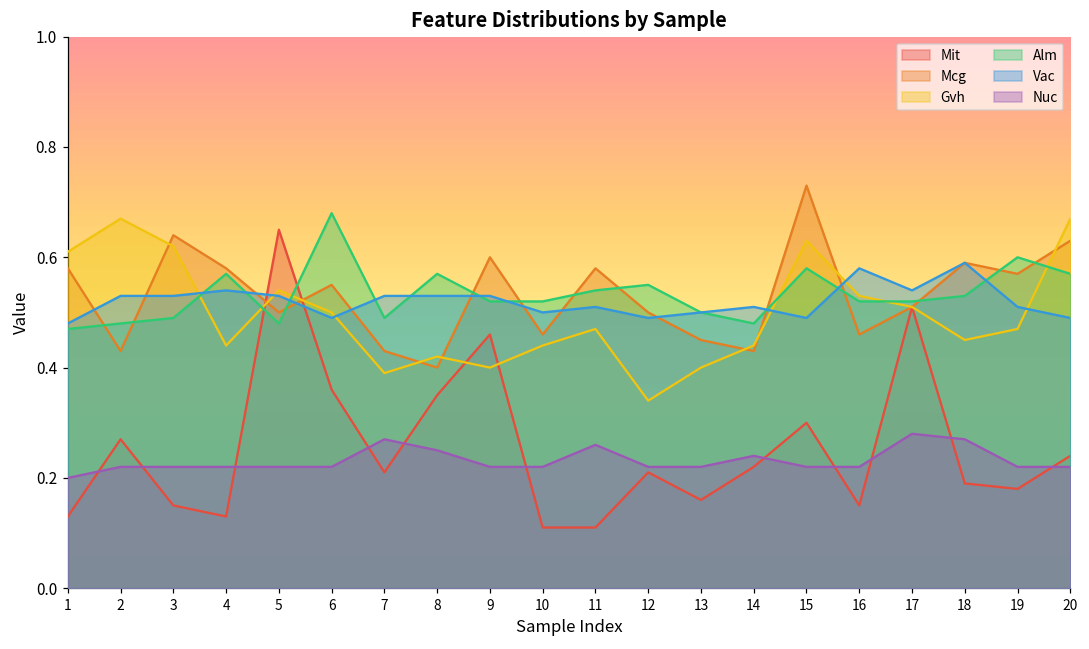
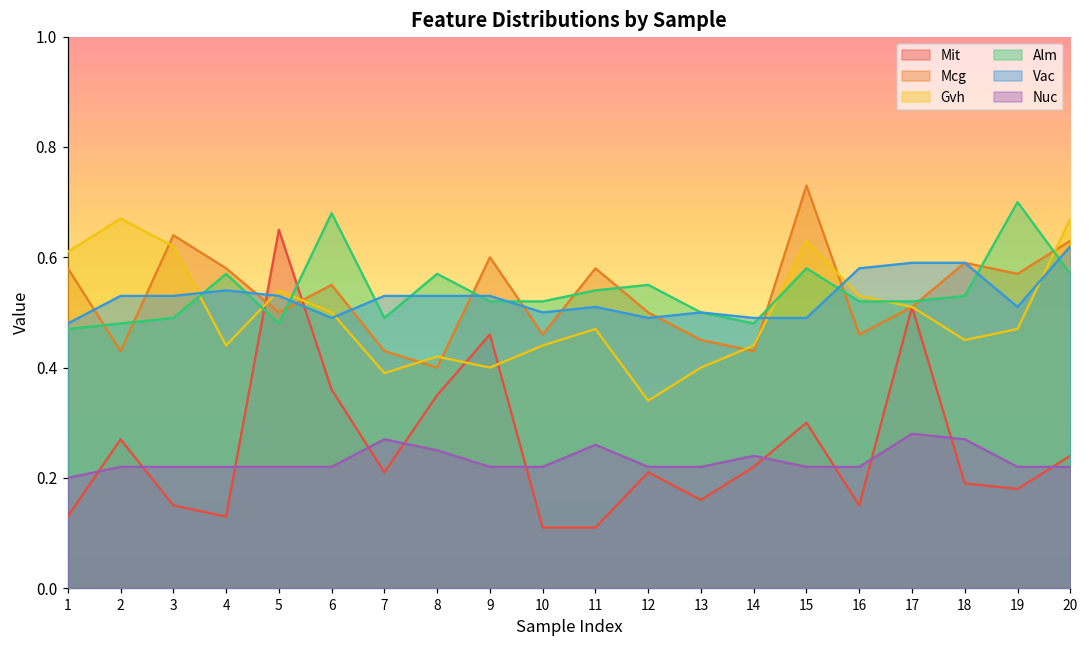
Vac, 14: 0.51 -> 0.49
Vac, 17: 0.54 -> 0.59
Alm, 19: 0.6 -> 0.7
Vac, 20: 0.49 -> 0.62
